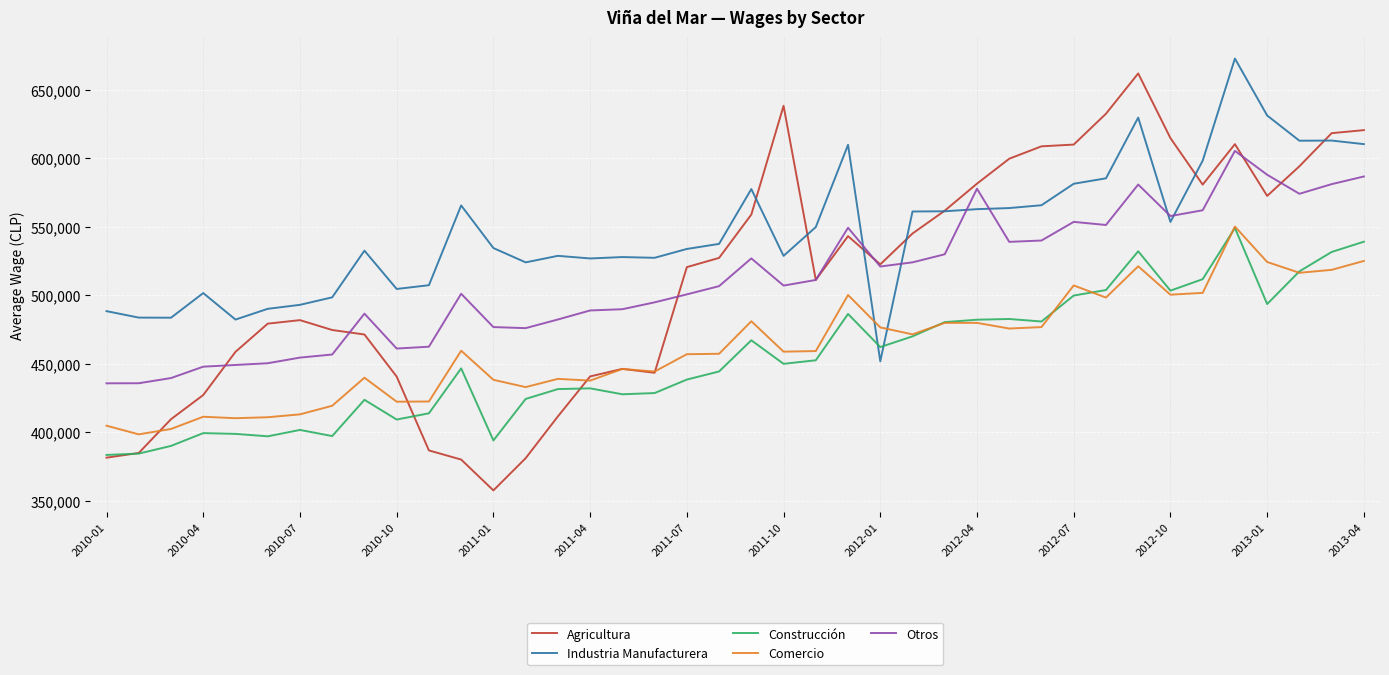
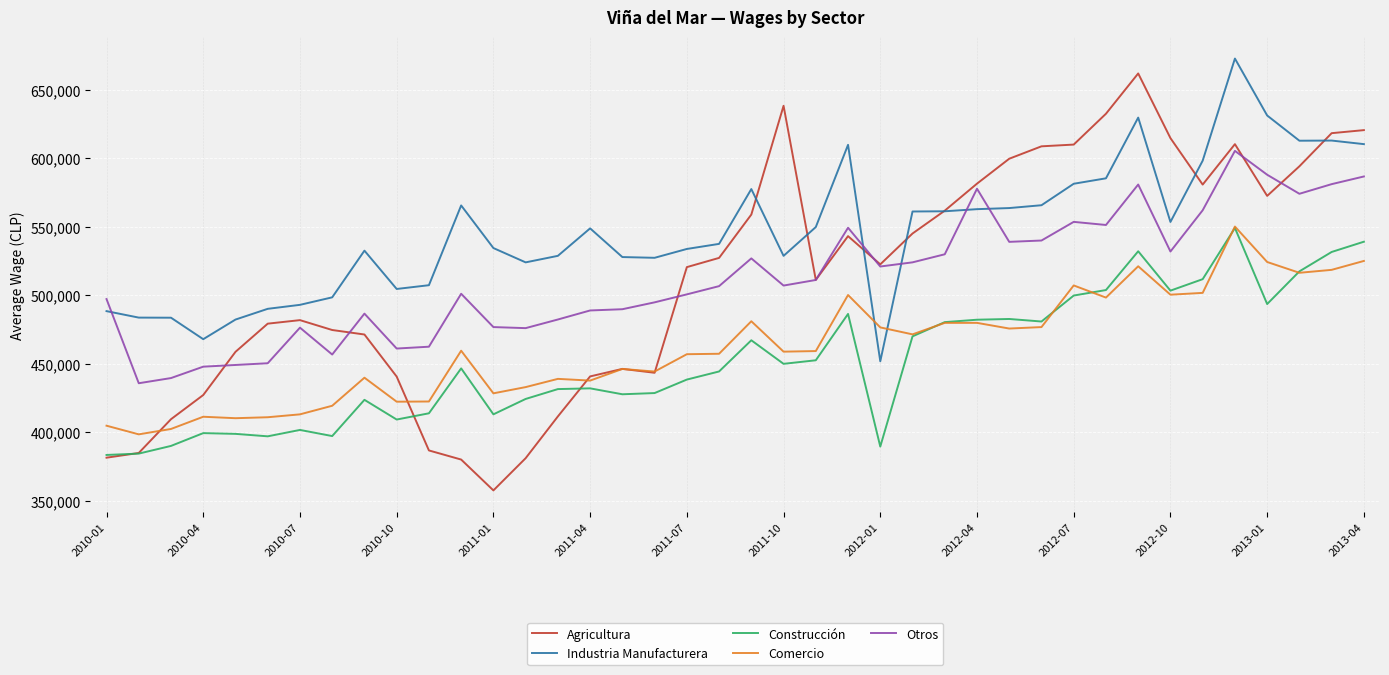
Otros, 2010-01: 436,000 -> 497,000
Industria Manufacturera, 2010-04: 502,000 -> 468,000
Otros, 2010-07: 454,000 -> 476,000
Construcción, 2011-01: 394,000 -> 413,000
Comercio, 2011-01: 438,000 -> 428,000
Industria Manufacturera, 2011-04: 527,000 -> 549,000
Construcción, 2012-01: 462,000 -> 390,000
Otros, 2012-10: 558,000 -> 532,000
